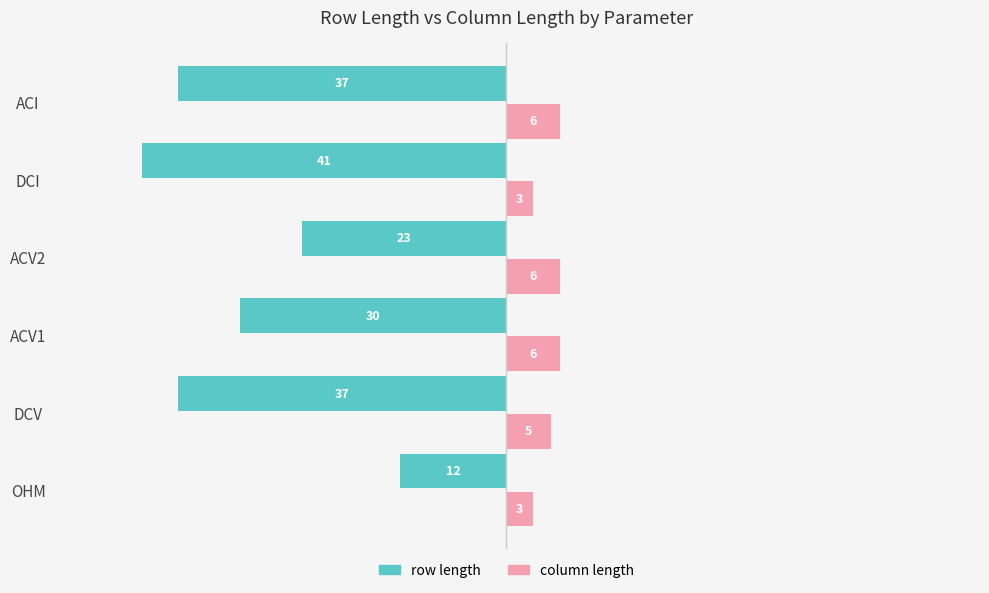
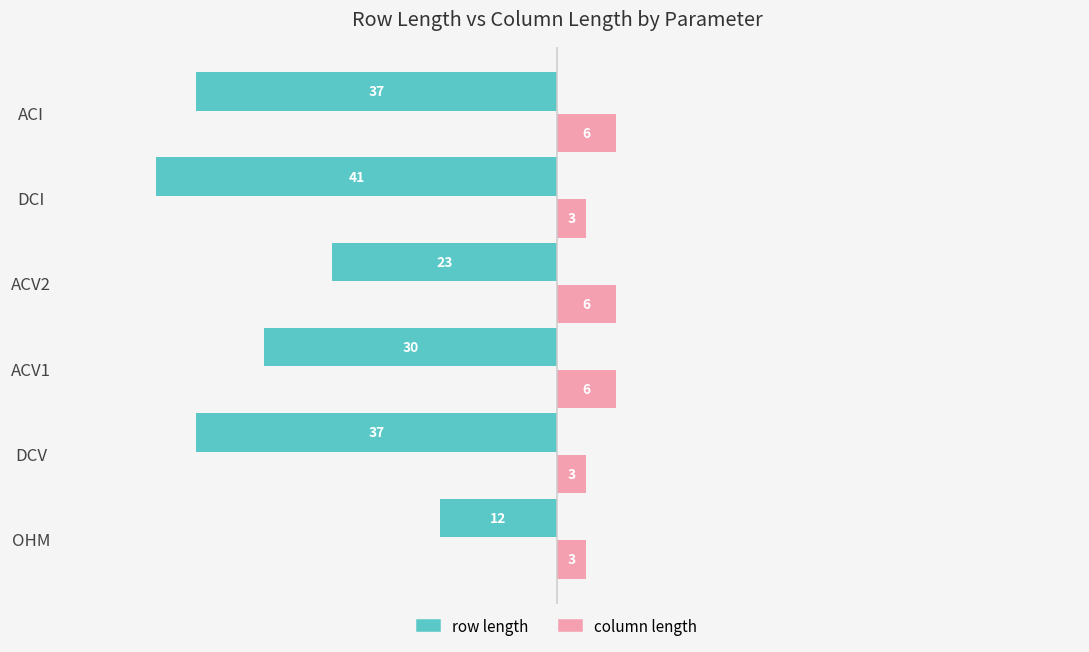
column length, DCV: 5 -> 3
